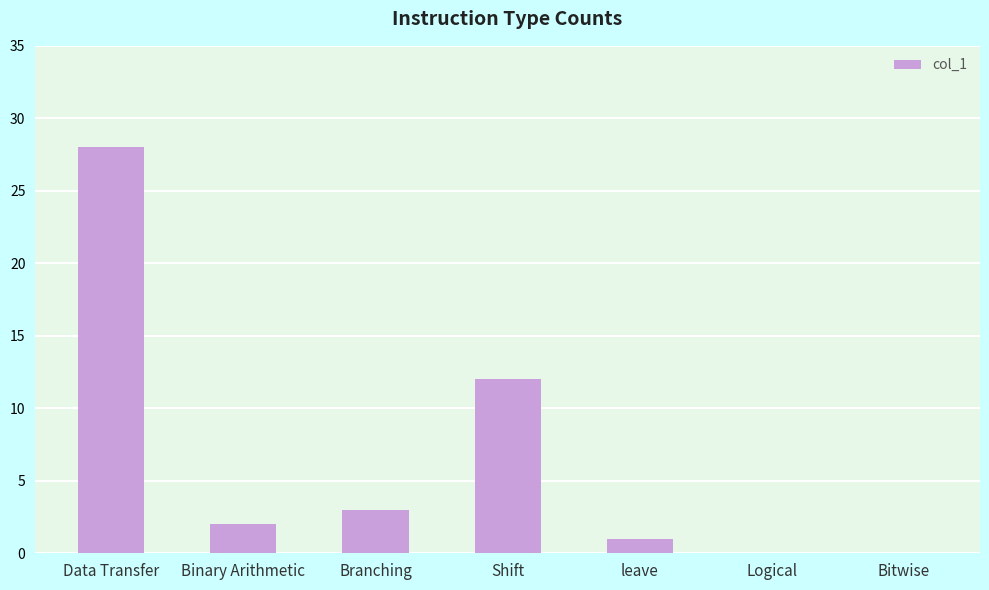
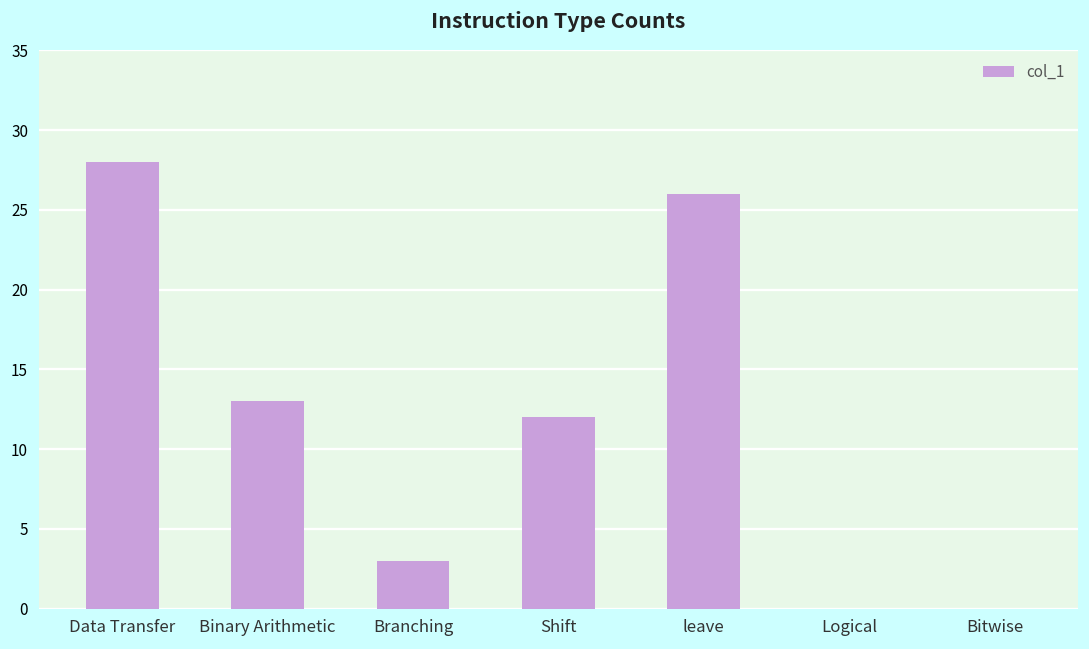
Binary Arithmetic: 2 -> 13
leave: 1 -> 26
